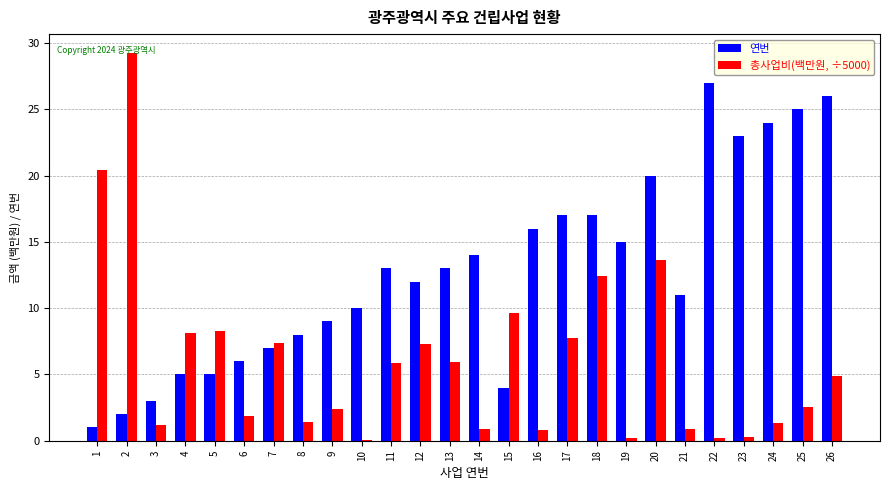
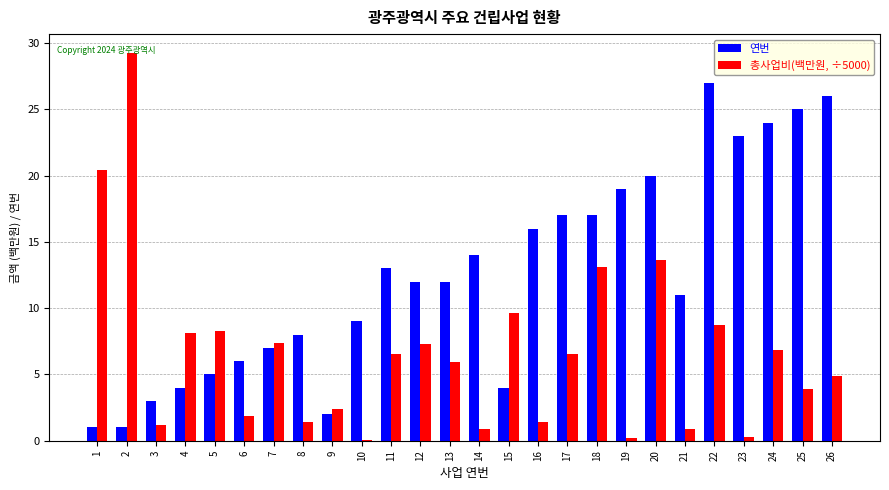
연번, 2: 2 -> 1
연번, 4: 5 -> 4
연번, 9: 9 -> 2
연번, 10: 10 -> 9
총사업비(백만원, ÷5000), 11: 5.8 -> 6.5
연번, 13: 13 -> 12
총사업비(백만원, ÷5000), 16: 0.8 -> 1.4
총사업비(백만원, ÷5000), 17: 7.8 -> 6.5
총사업비(백만원, ÷5000), 18: 12.4 -> 13.1
연번, 19: 15 -> 19
총사업비(백만원, ÷5000), 22: 0.2 -> 8.8
총사업비(백만원, ÷5000), 24: 1.3 -> 6.9
총사업비(백만원, ÷5000), 25: 2.5 -> 3.9
